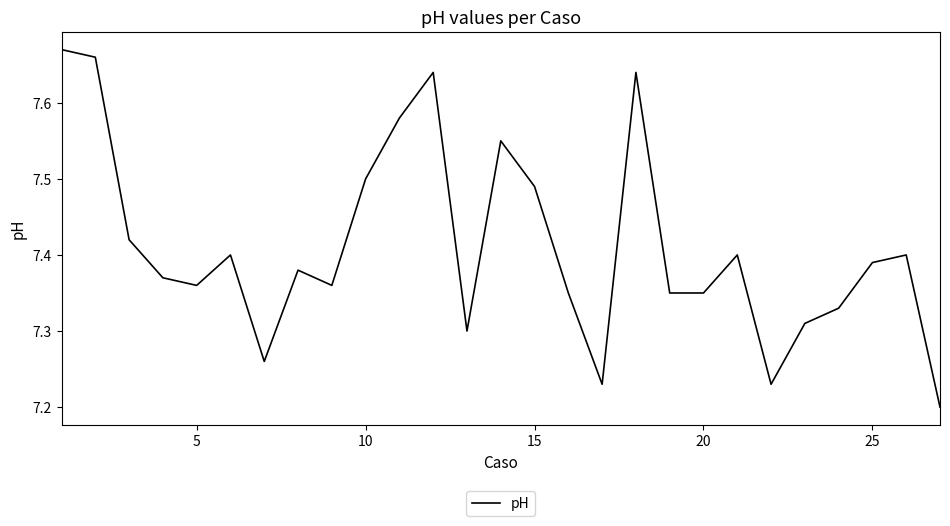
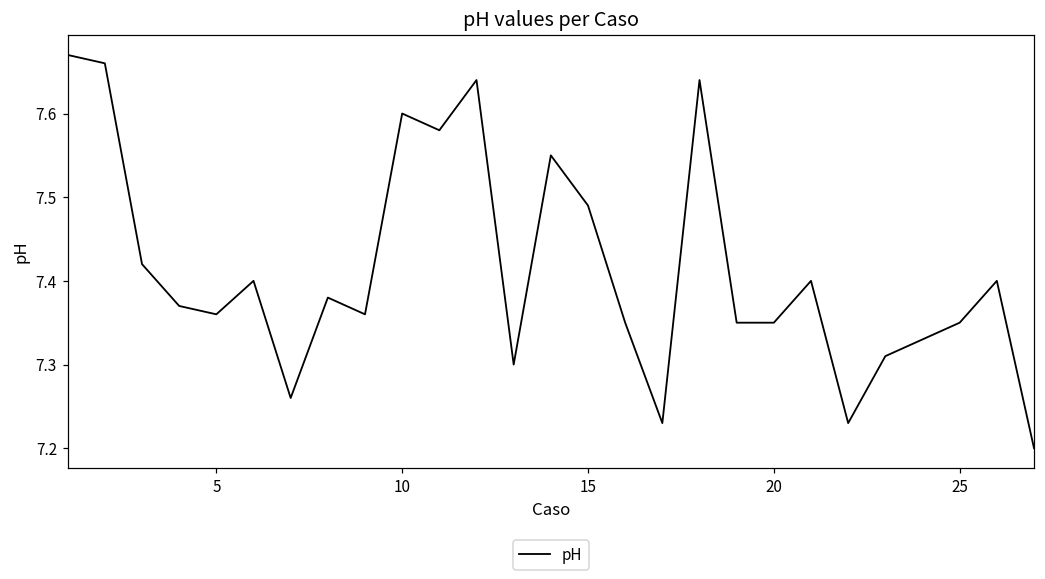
10: 7.5 -> 7.6
25: 7.39 -> 7.35
